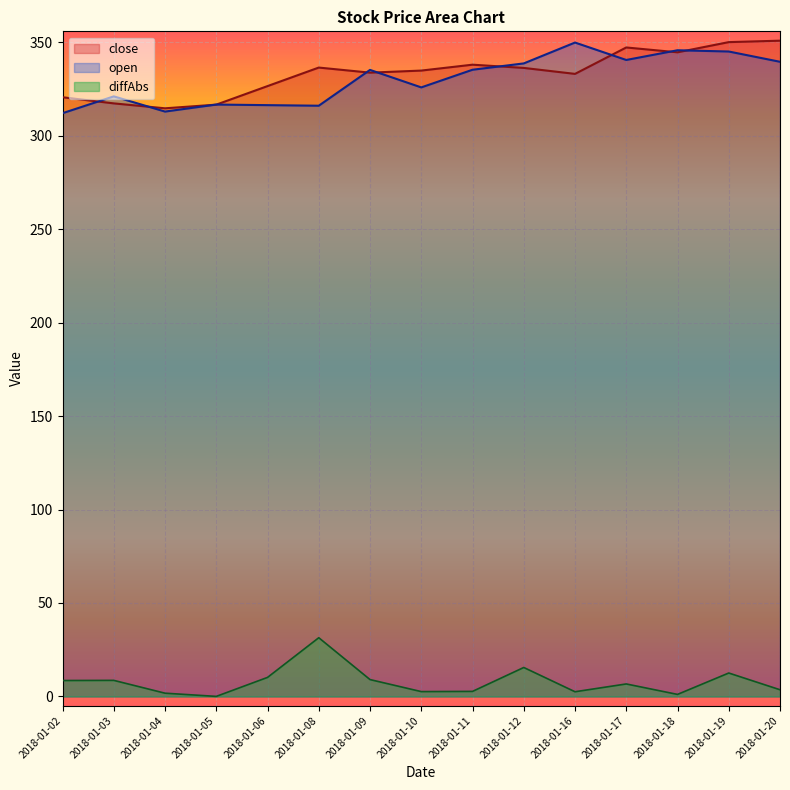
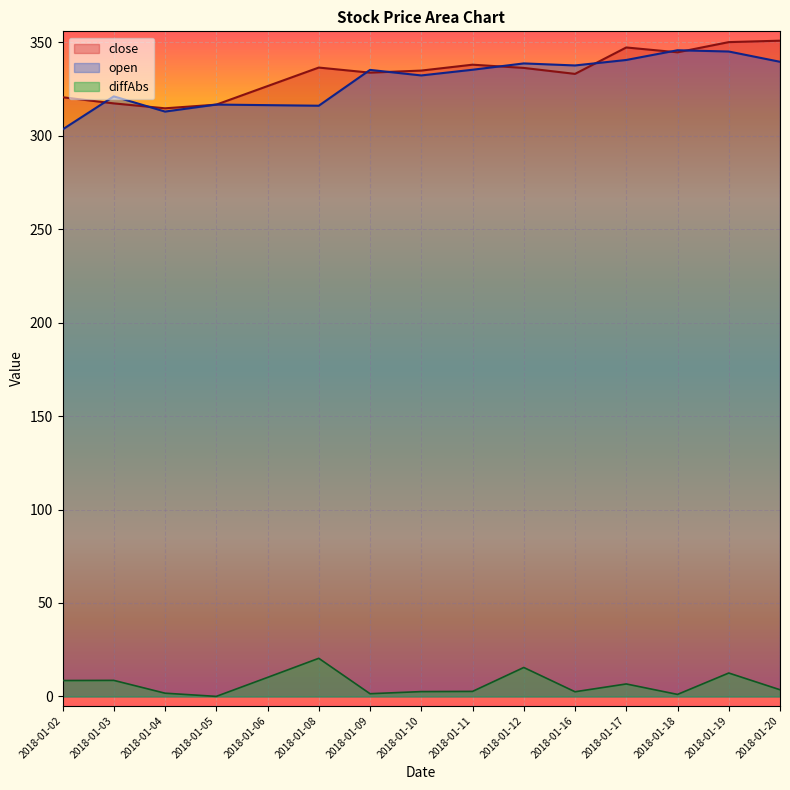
open, 2018-01-02: 312 -> 303
diffAbs, 2018-01-08: 31 -> 20
diffAbs, 2018-01-09: 9 -> 1
open, 2018-01-10: 326 -> 332
open, 2018-01-16: 350 -> 338
